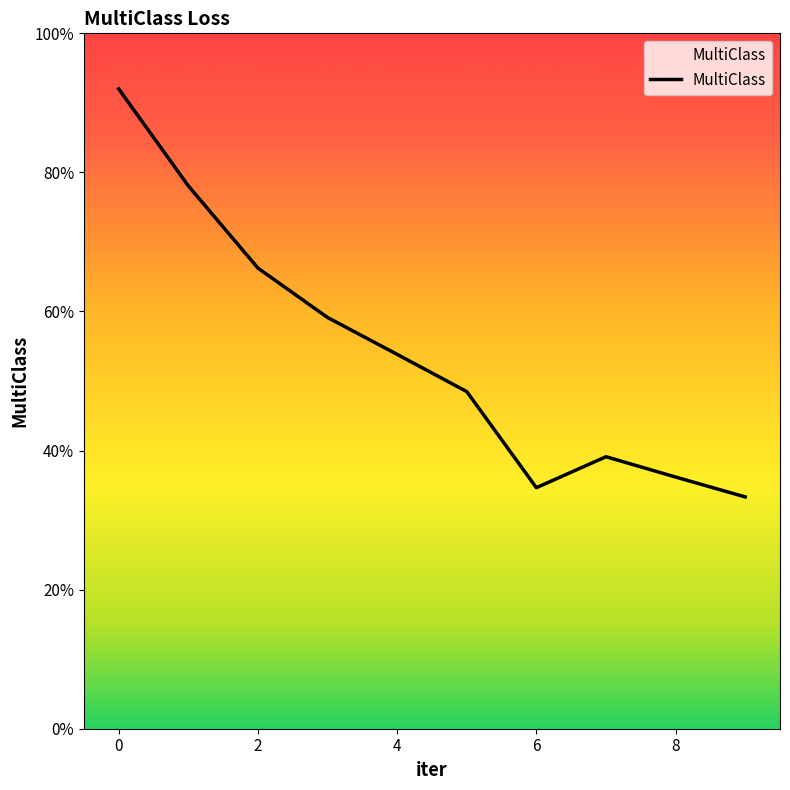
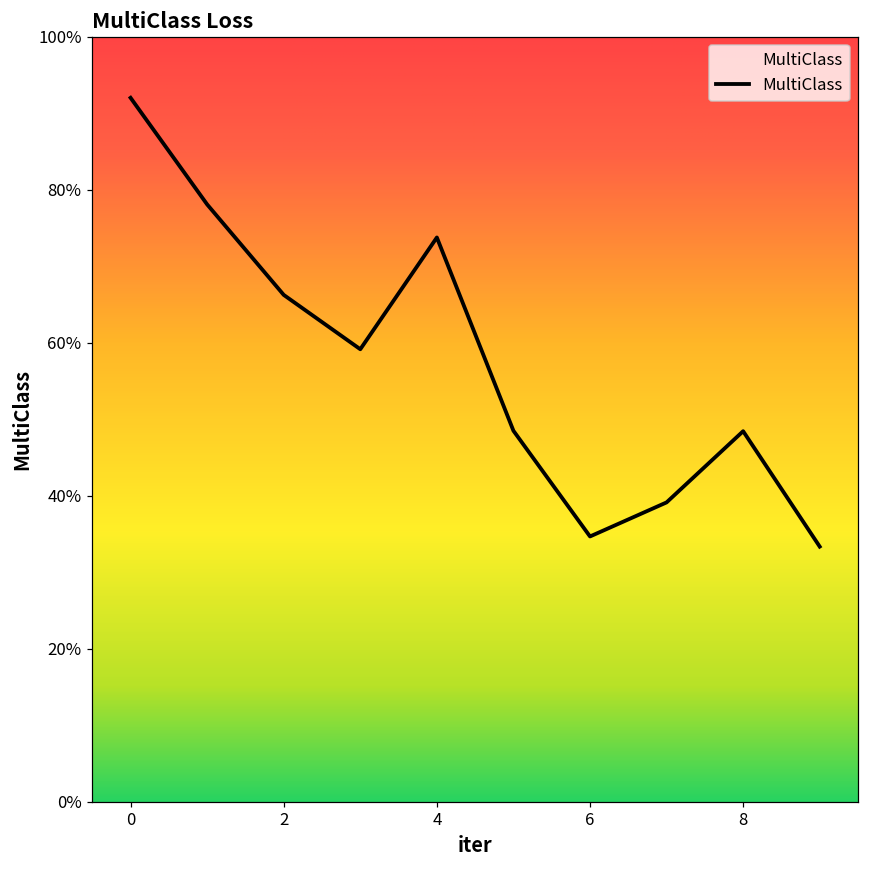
4: 54% -> 74%
8: 36% -> 48%
